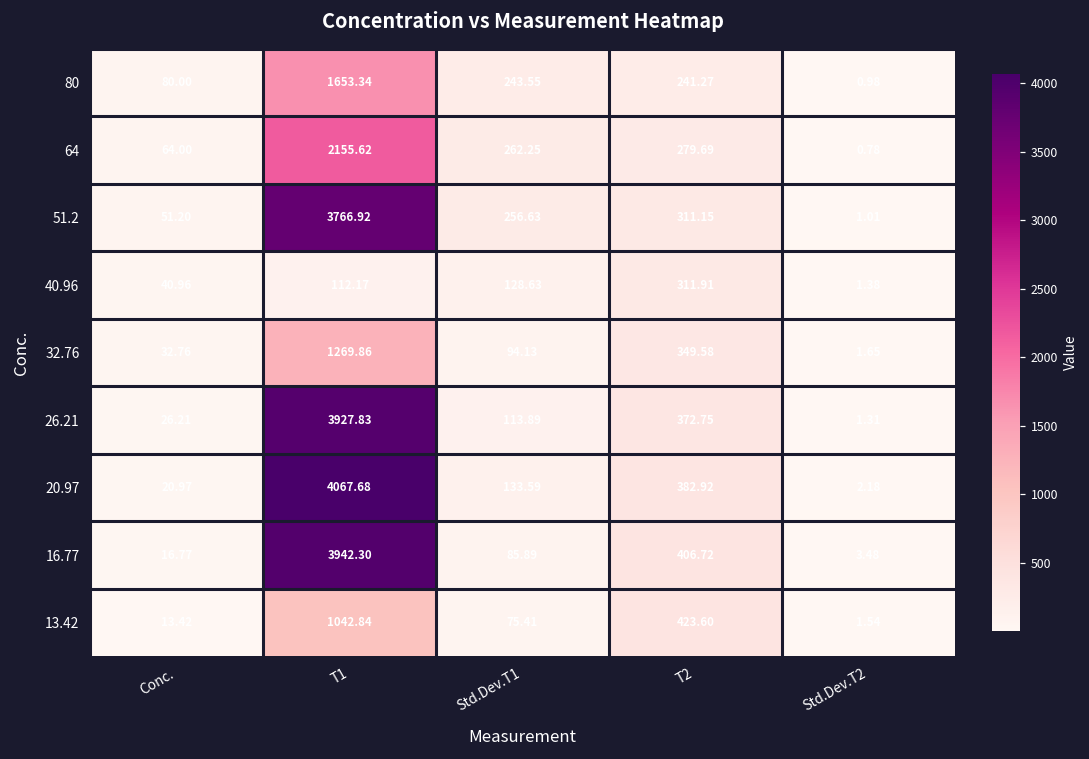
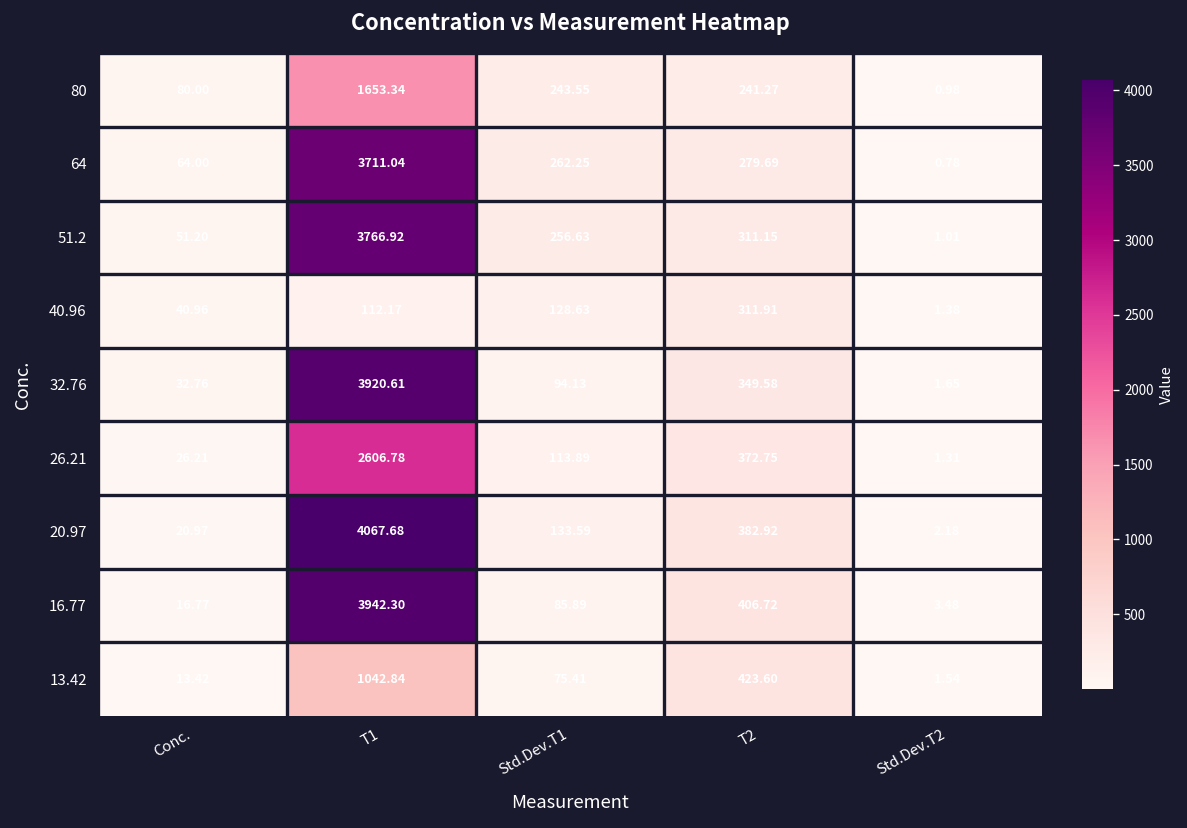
64, T1: 2155.62 -> 3711.04
32.76, T1: 1269.86 -> 3920.61
26.21, T1: 3927.83 -> 2606.78
